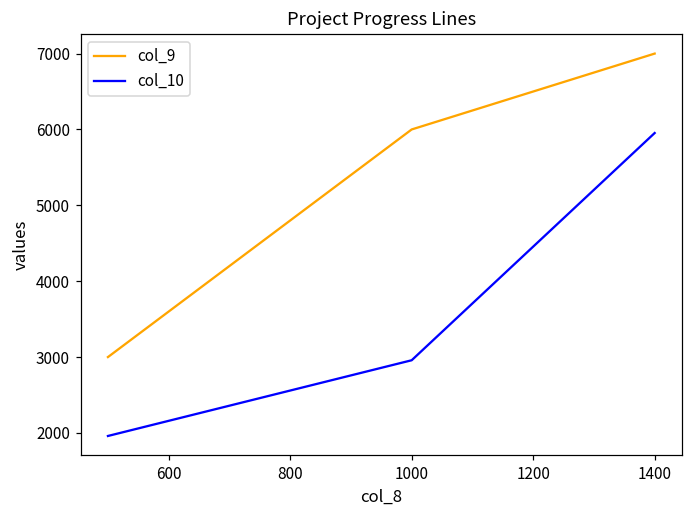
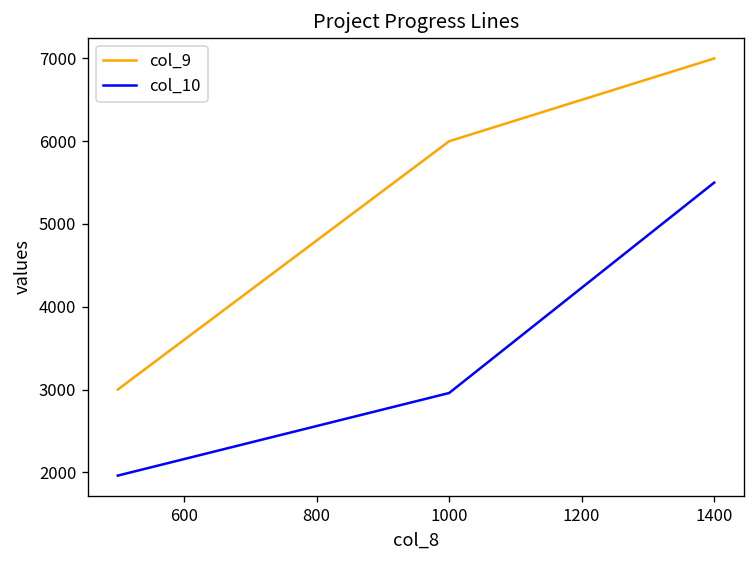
col_10, 1400: 6000 -> 5500
